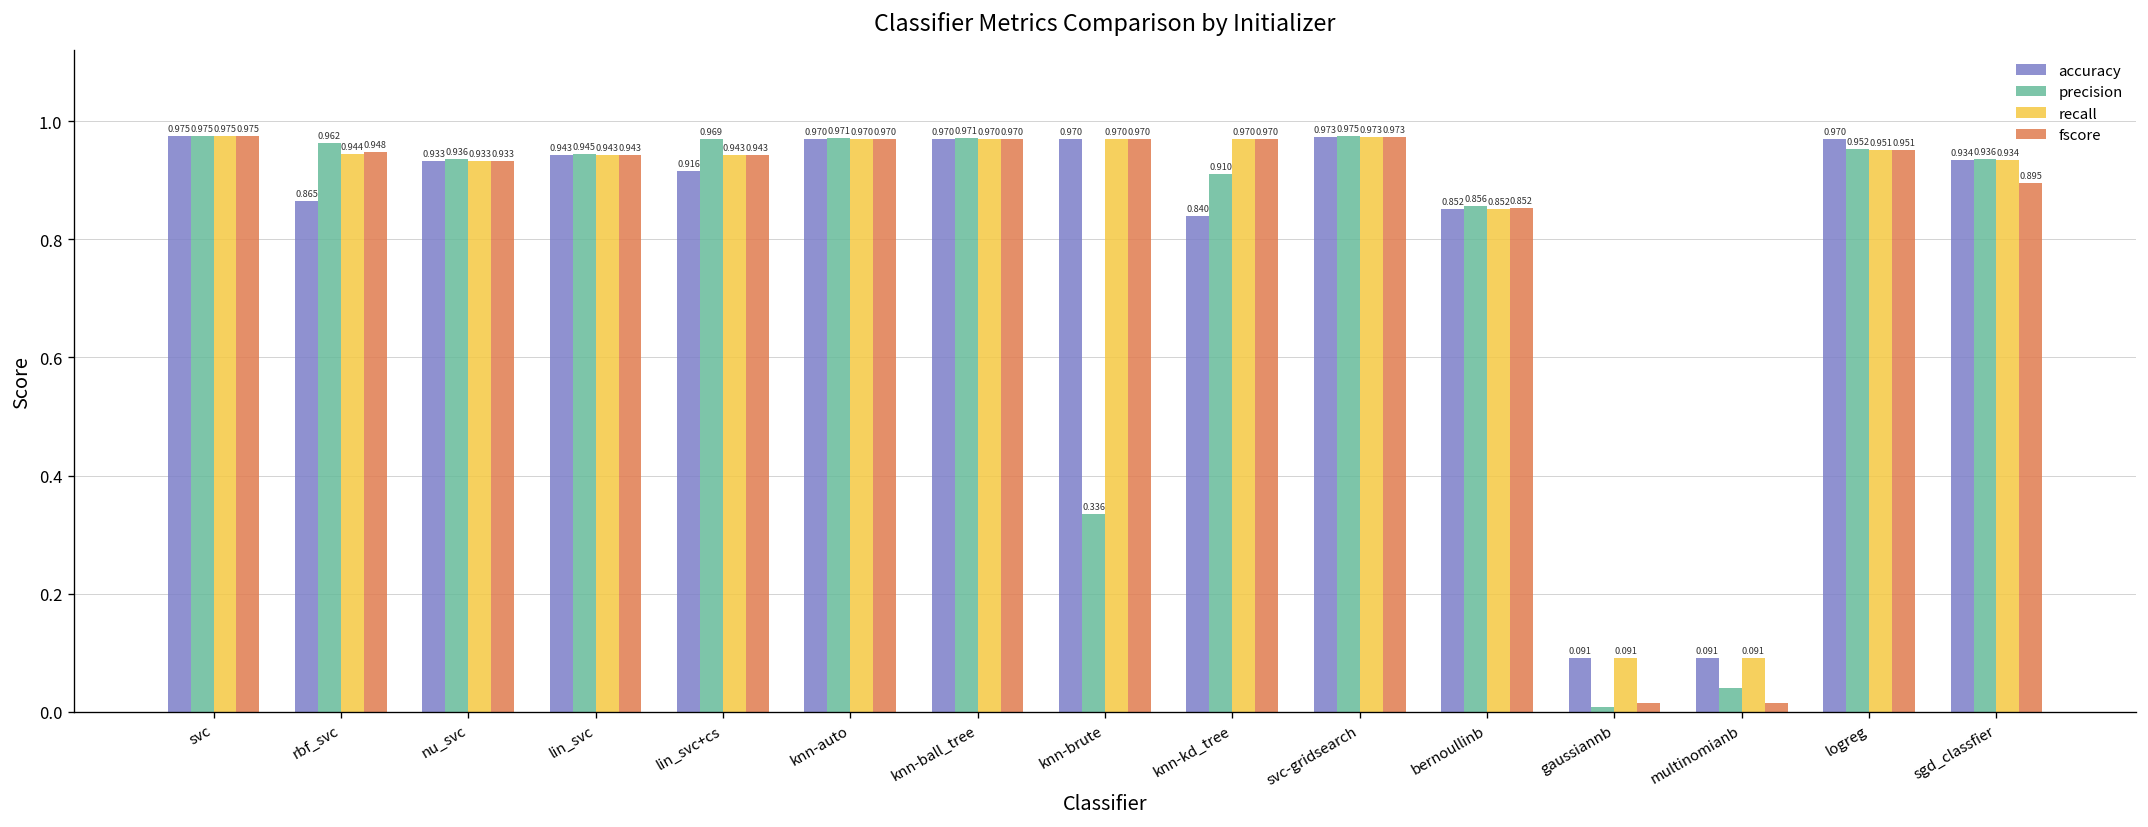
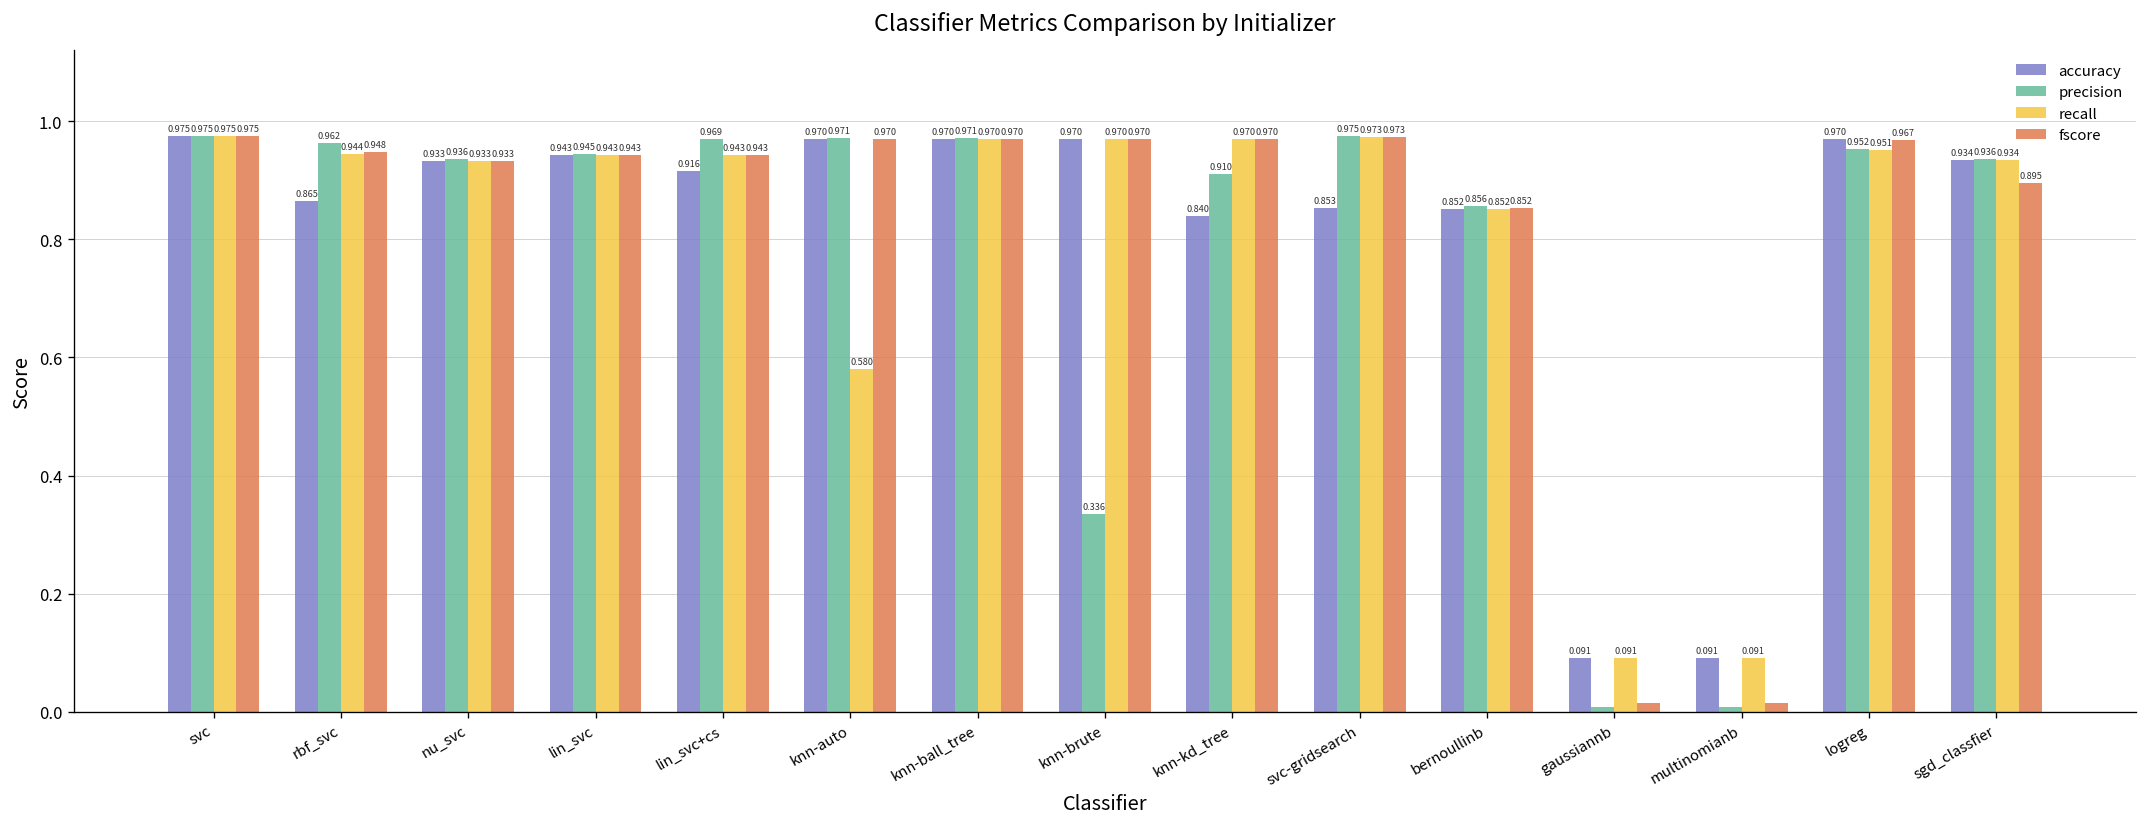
recall, knn-auto: 0.970 -> 0.580
accuracy, svc-gridsearch: 0.973 -> 0.853
precision, multinomianb: 0.04 -> 0.01
fscore, logreg: 0.951 -> 0.967
